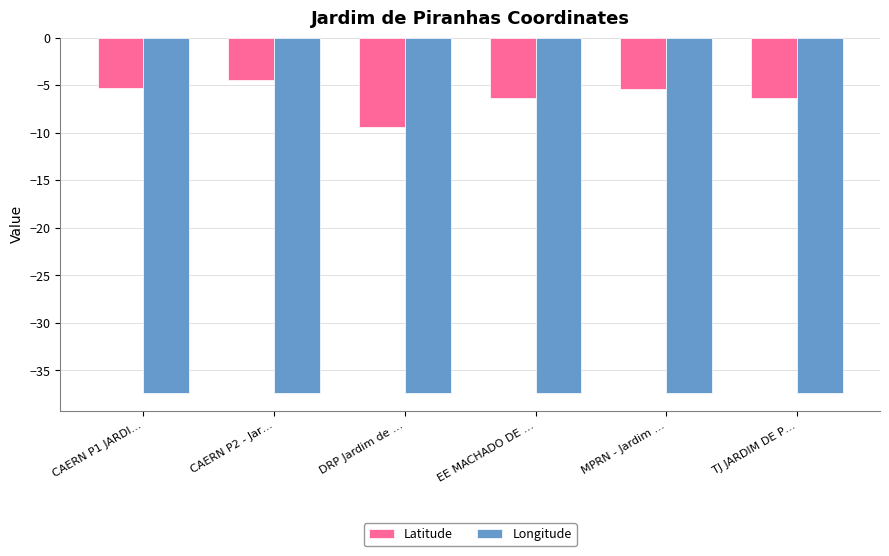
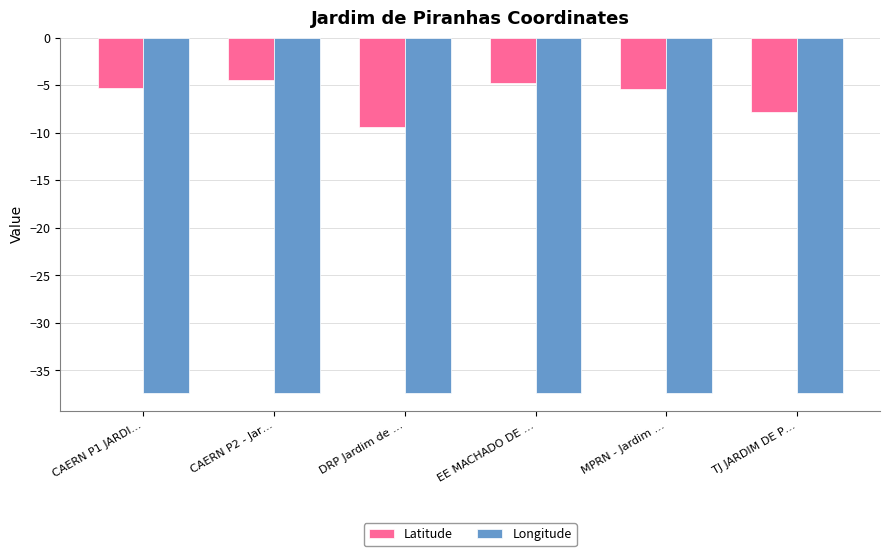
Latitude, EE MACHADO DE …: -6 -> -5
Latitude, TJ JARDIM DE P…: -6 -> -8
